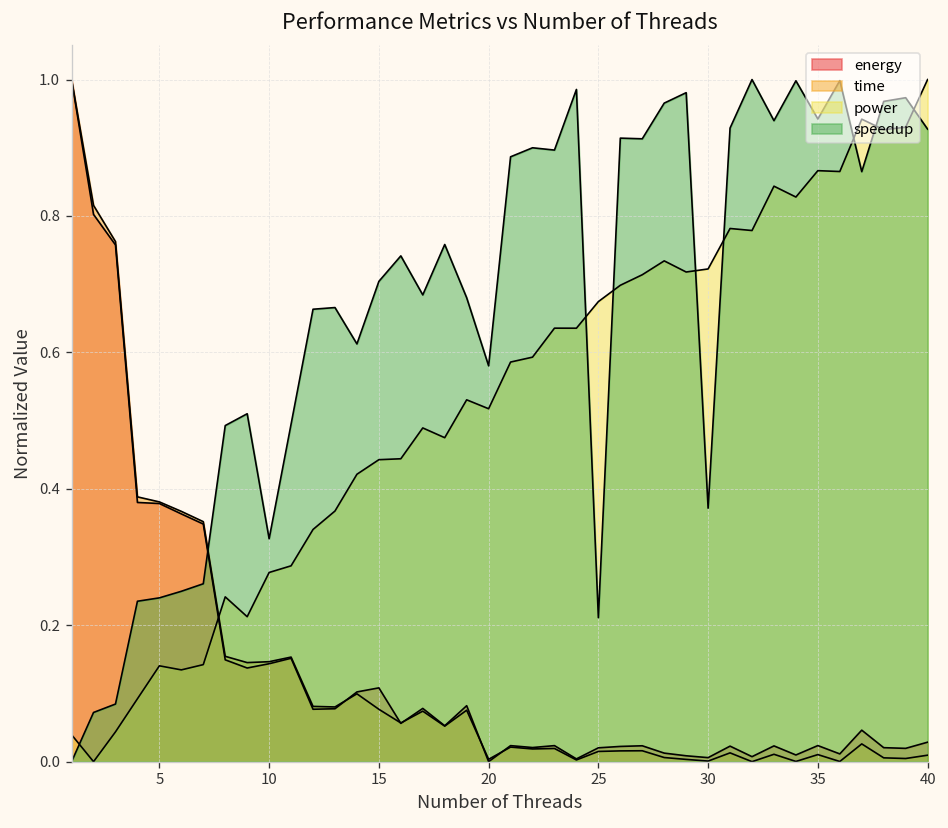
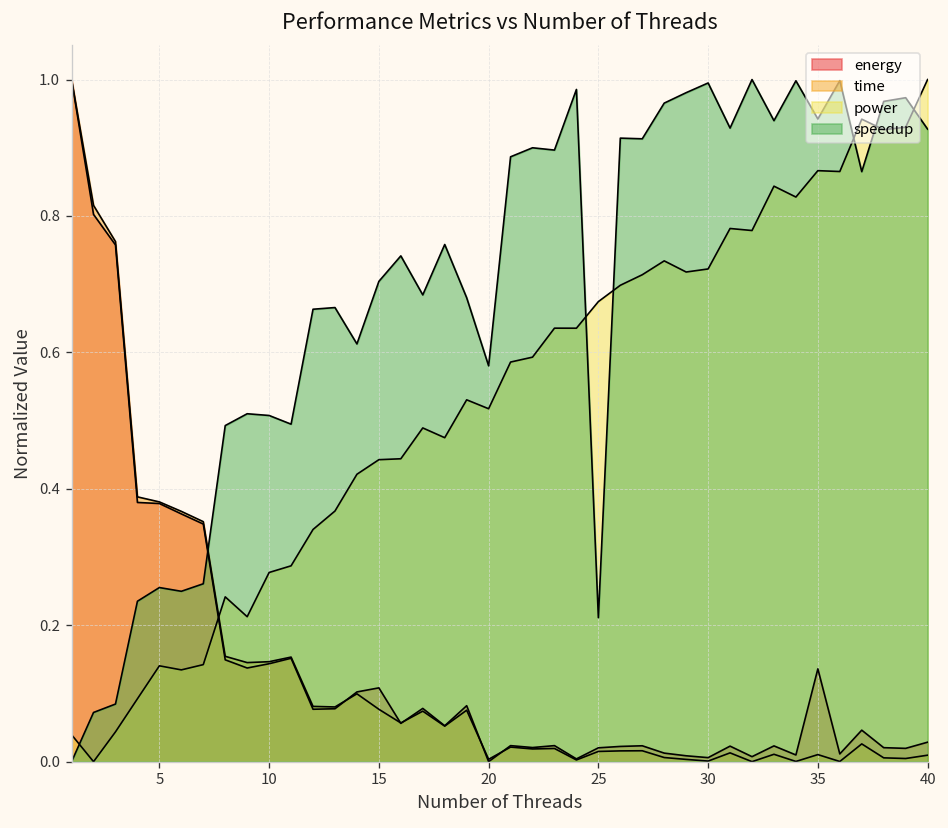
speedup, 5: 0.24 -> 0.26
speedup, 10: 0.33 -> 0.51
speedup, 30: 0.37 -> 1.00
energy, 35: 0.02 -> 0.14
